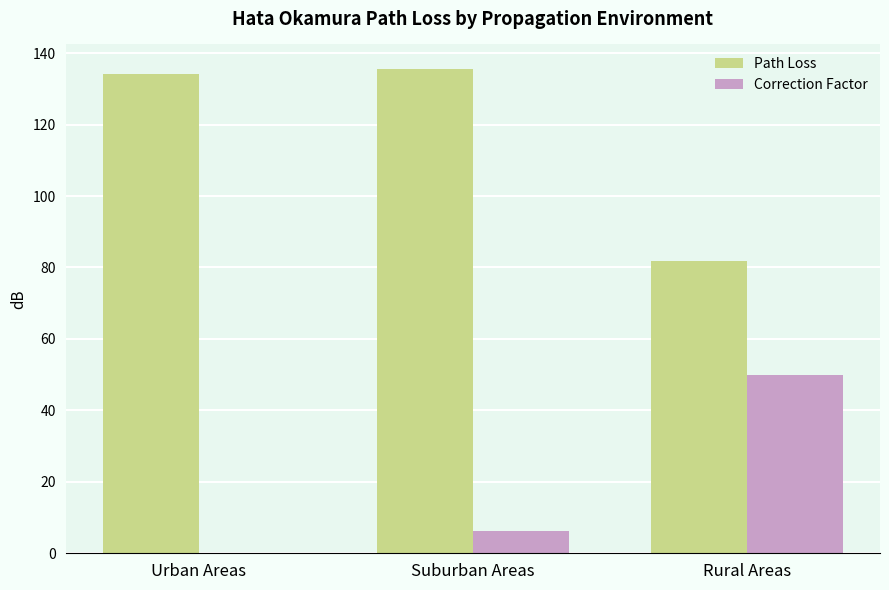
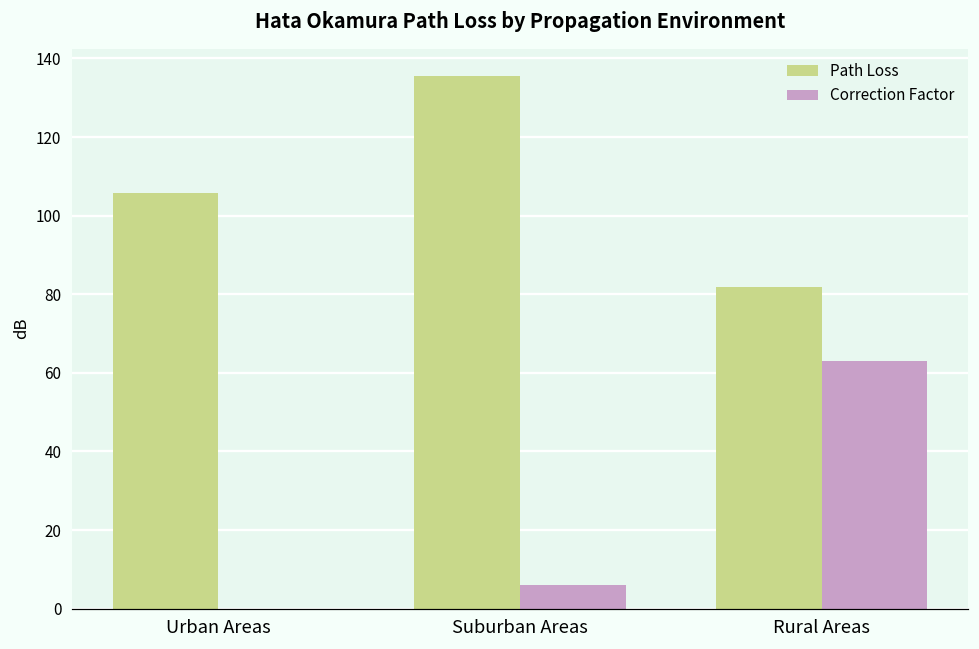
Path Loss, Urban Areas: 134 -> 106
Correction Factor, Rural Areas: 50 -> 63
